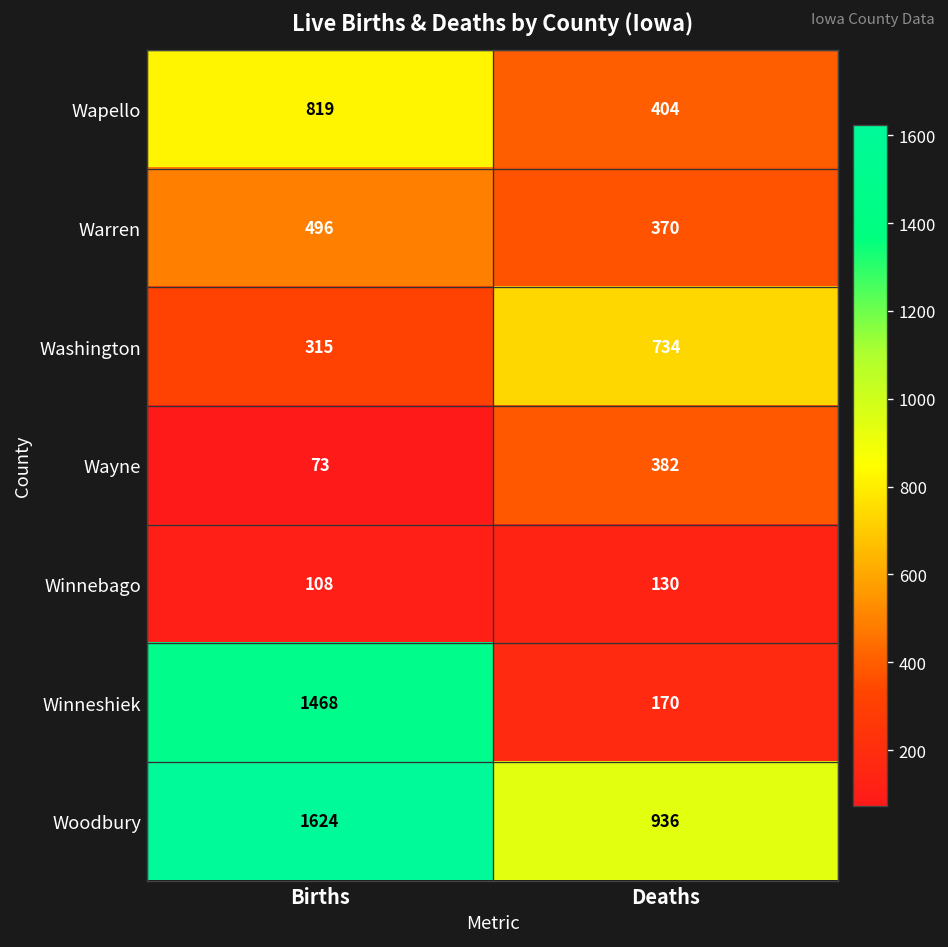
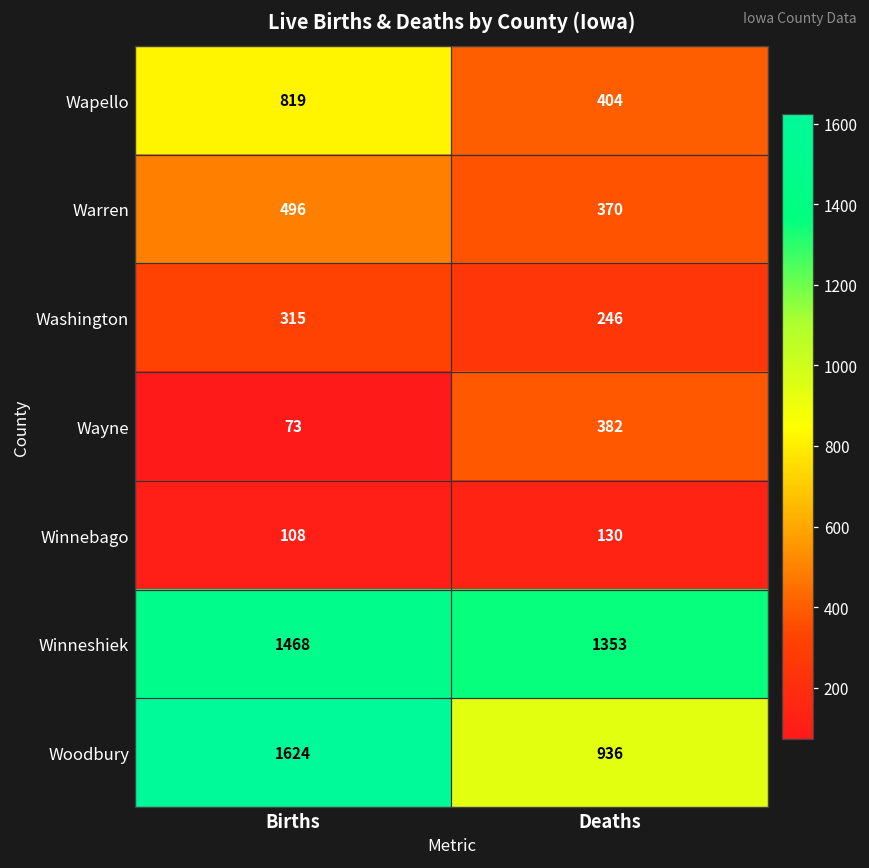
Washington, Deaths: 734 -> 246
Winneshiek, Deaths: 170 -> 1353
